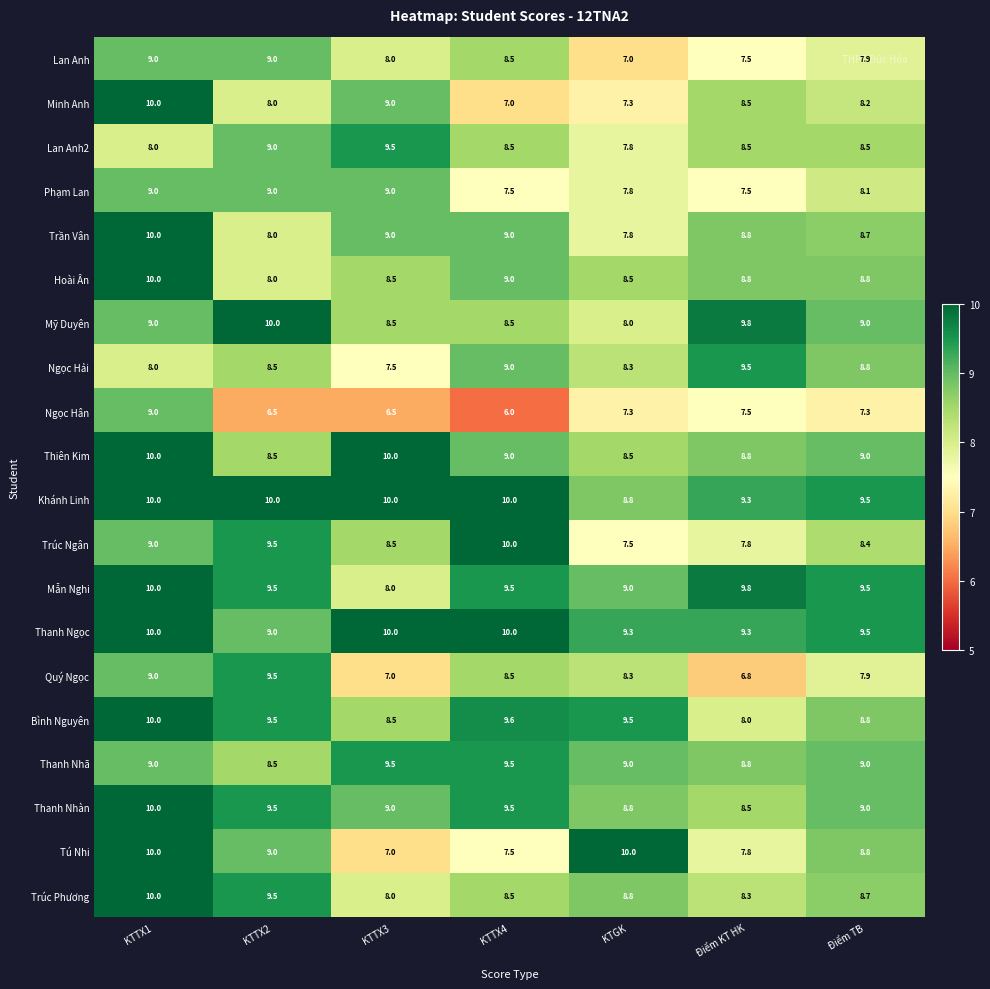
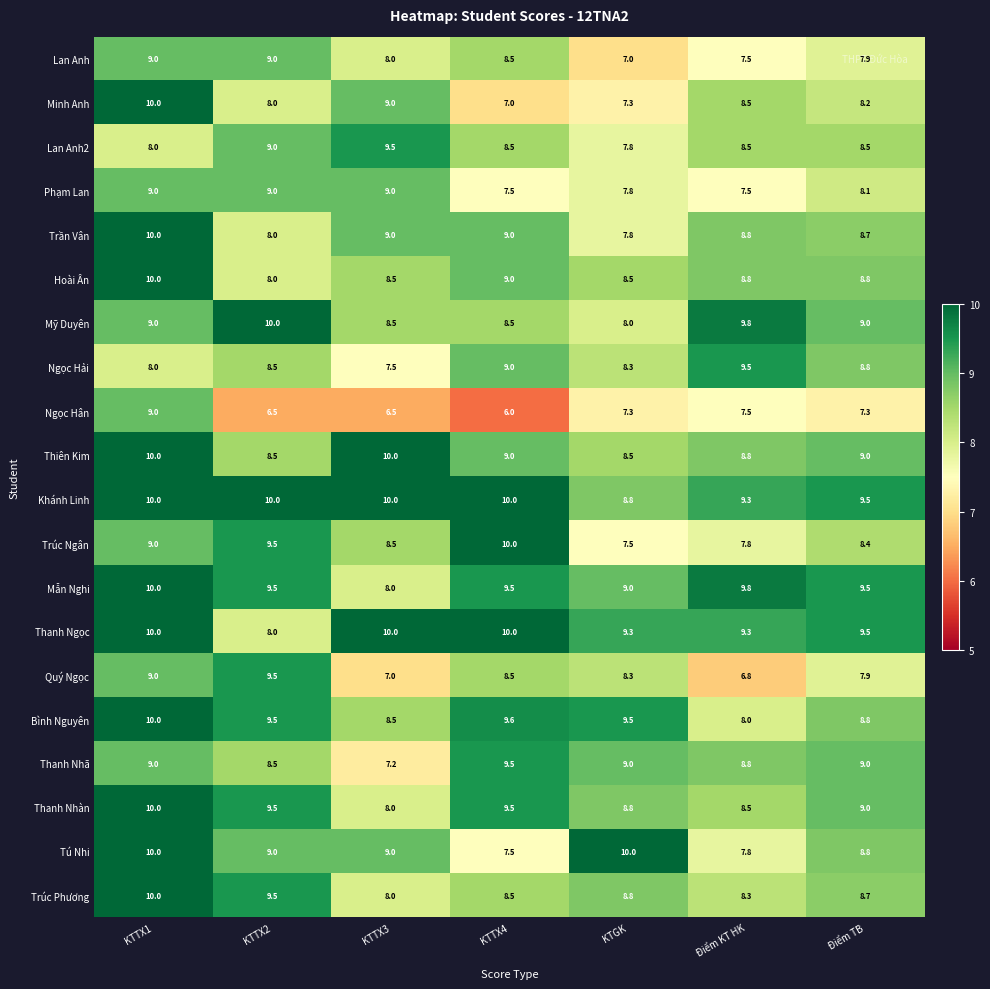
Thanh Ngọc, KTTX2: 9.0 -> 8.0
Thanh Nhã, KTTX3: 9.5 -> 7.2
Thanh Nhàn, KTTX3: 9.0 -> 8.0
Tú Nhi, KTTX3: 7.0 -> 9.0
